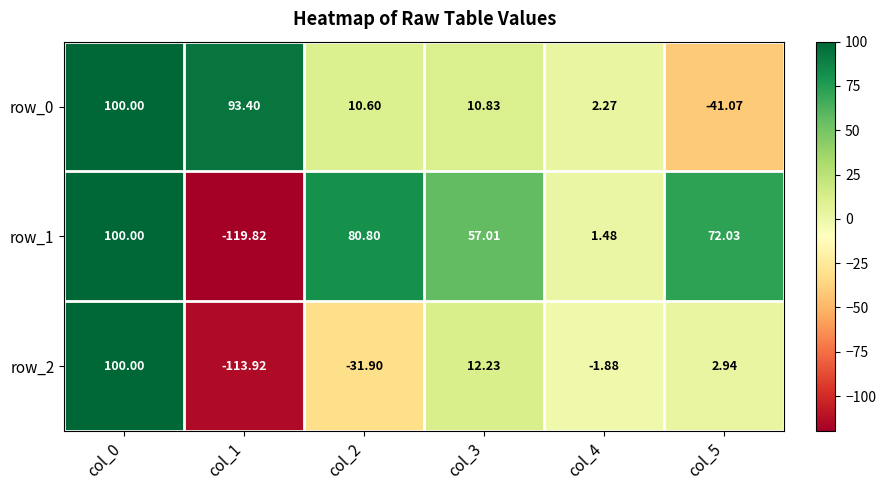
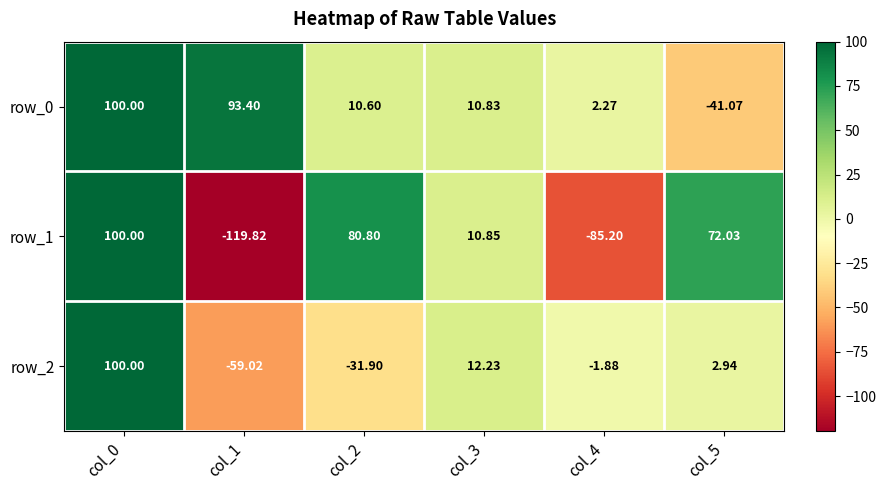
row_1, col_3: 57.01 -> 10.85
row_1, col_4: 1.48 -> -85.20
row_2, col_1: -113.92 -> -59.02
